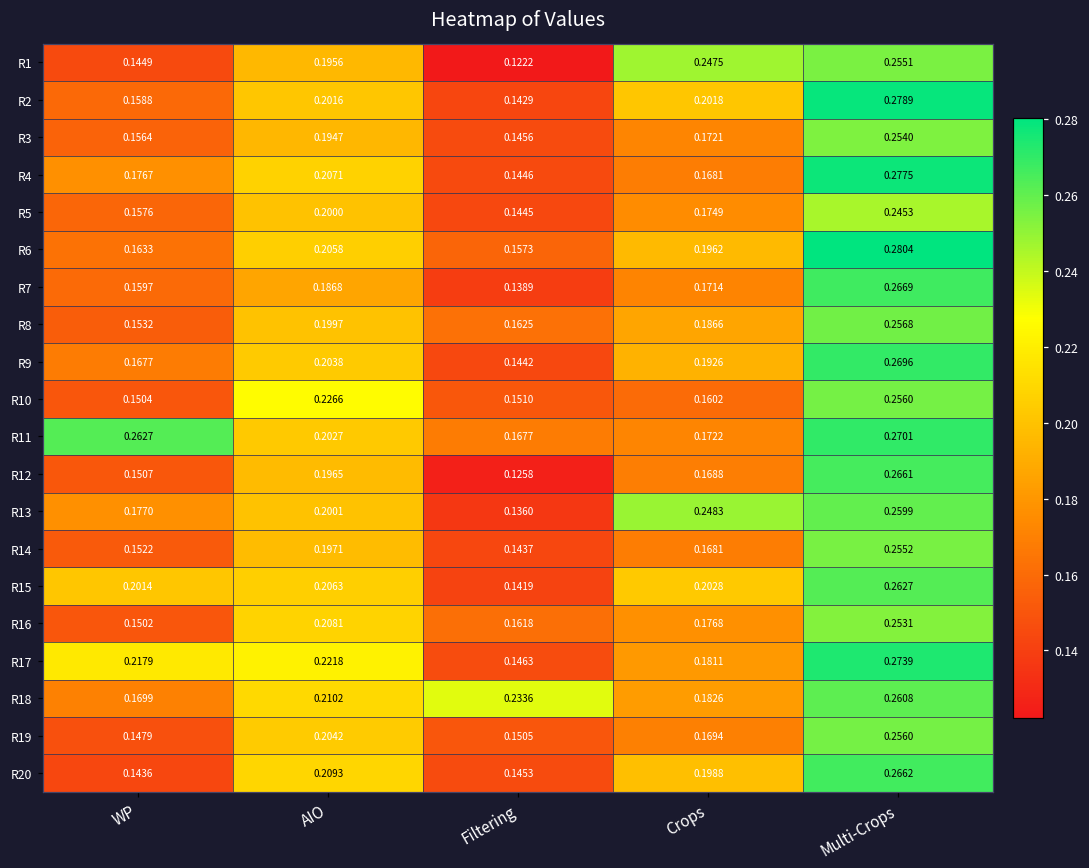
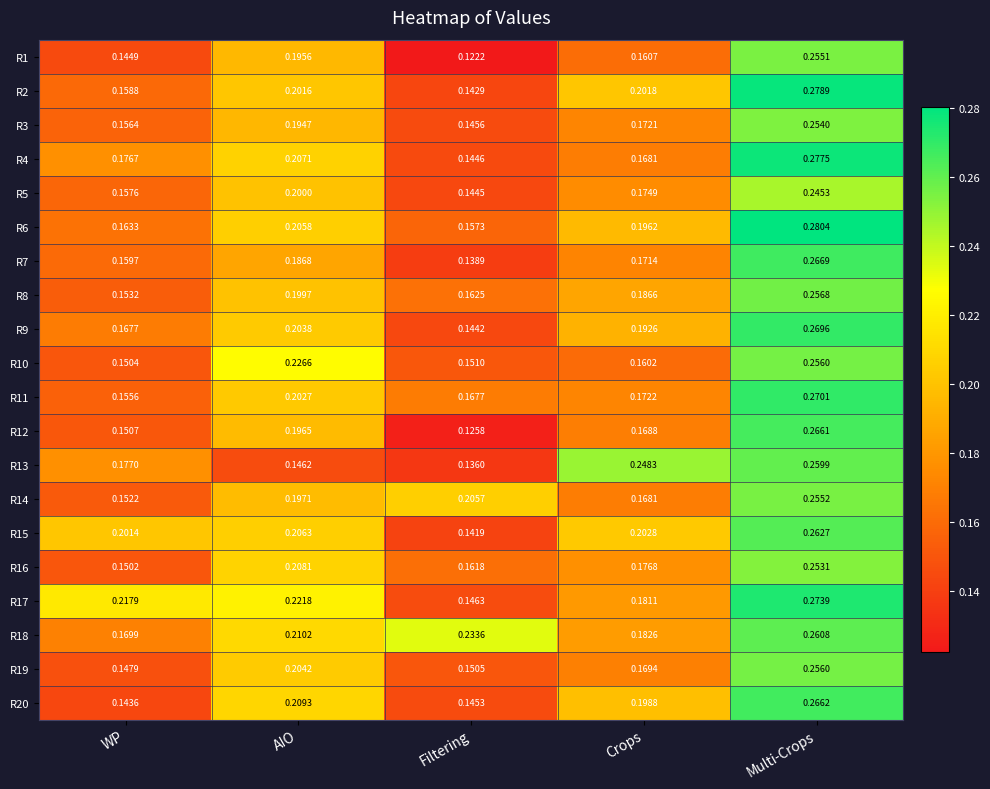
R1, Crops: 0.2475 -> 0.1607
R11, WP: 0.2627 -> 0.1556
R13, AIO: 0.2001 -> 0.1462
R14, Filtering: 0.1437 -> 0.2057
